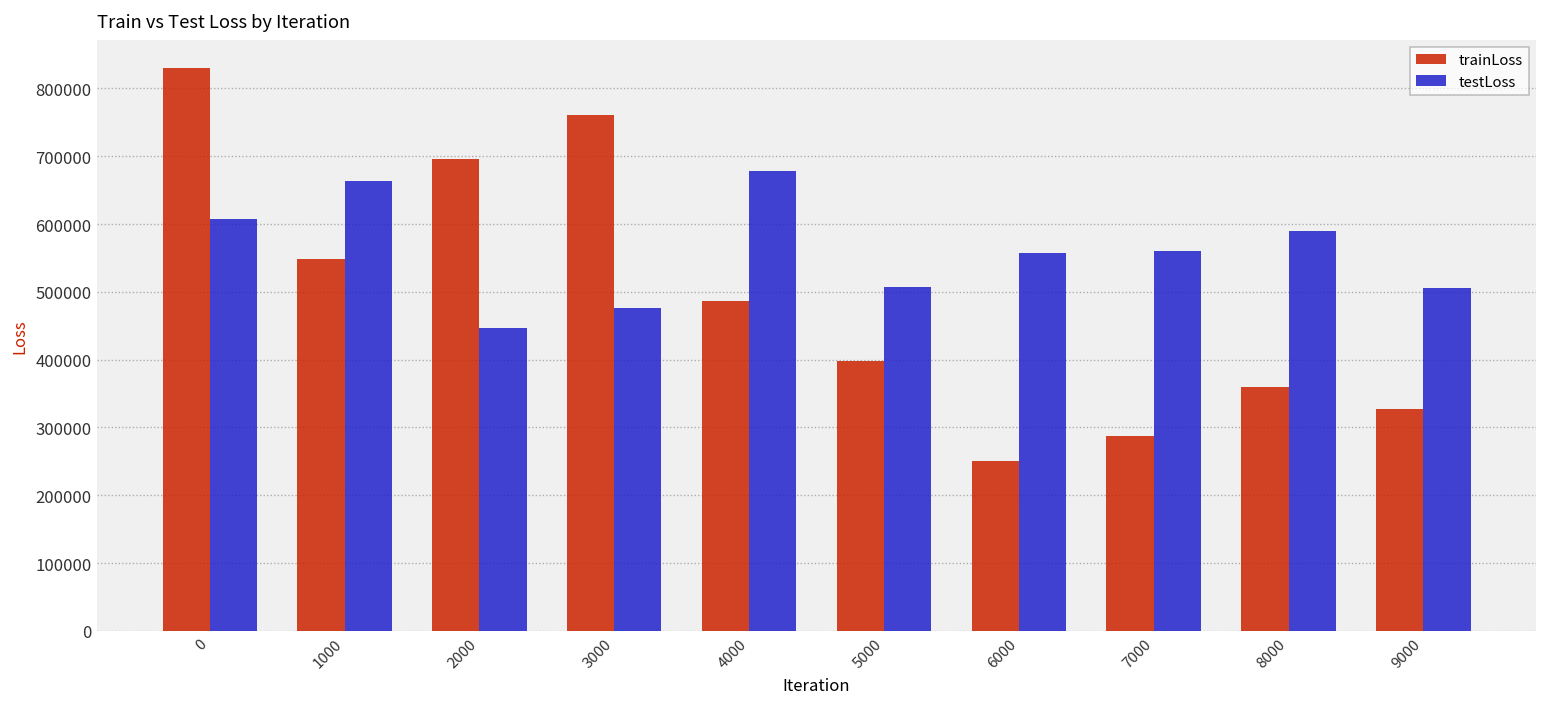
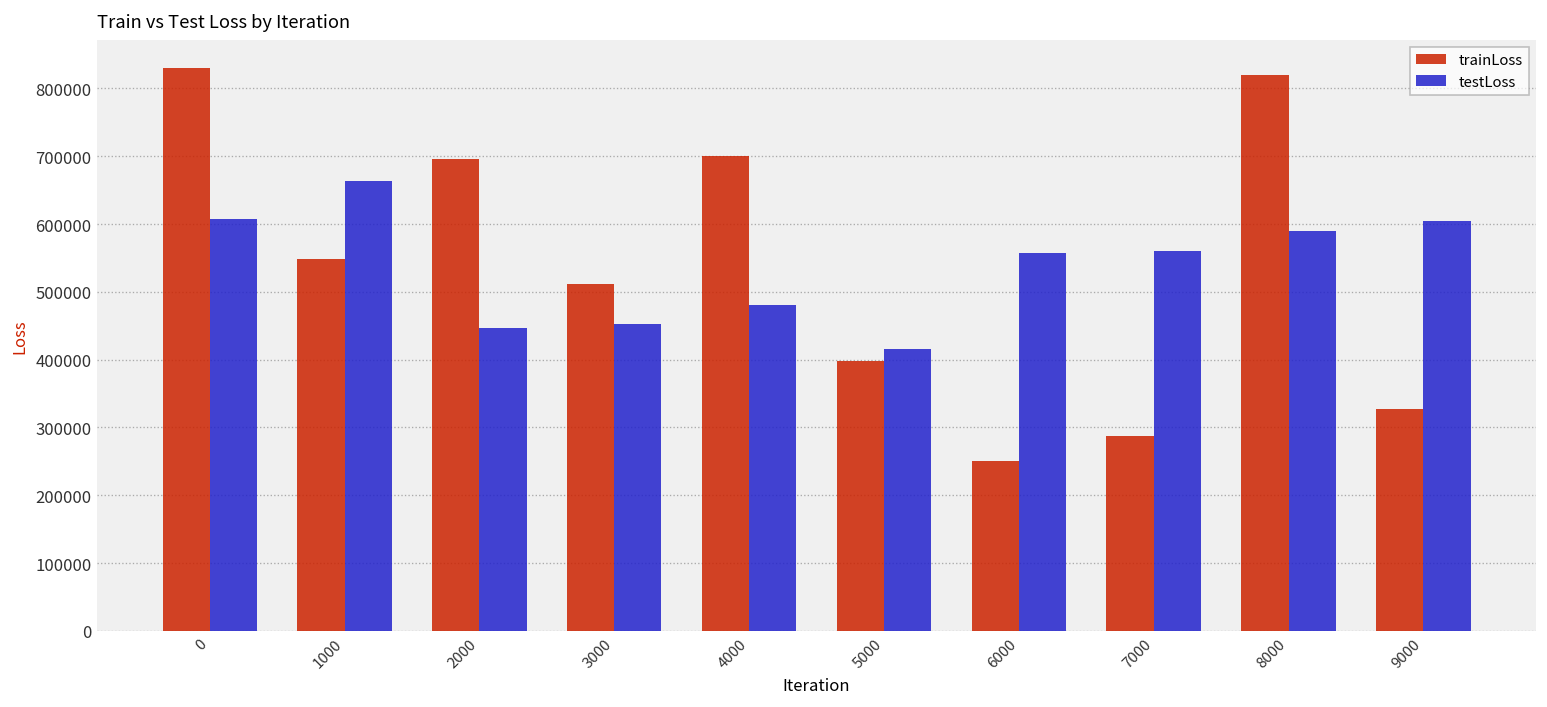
trainLoss, 3000: 760000 -> 510000
testLoss, 3000: 480000 -> 450000
trainLoss, 4000: 490000 -> 700000
testLoss, 4000: 680000 -> 480000
testLoss, 5000: 510000 -> 420000
trainLoss, 8000: 360000 -> 820000
testLoss, 9000: 510000 -> 600000
